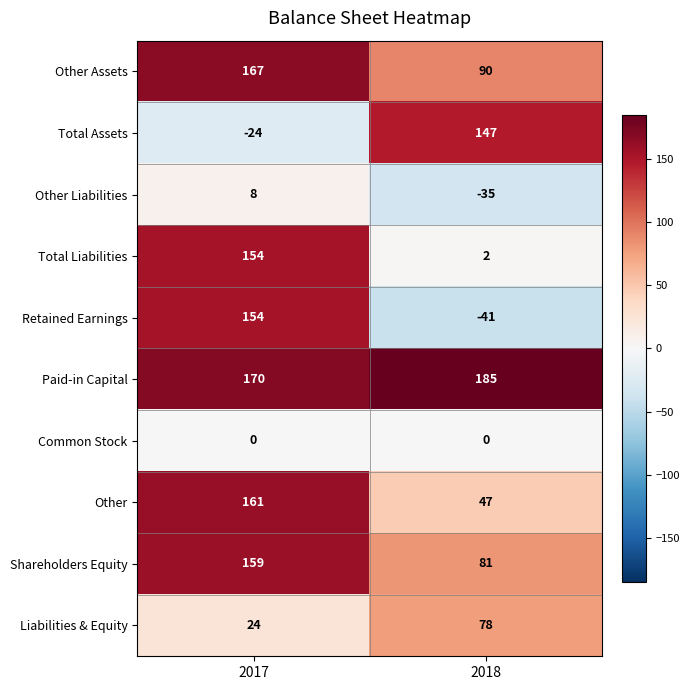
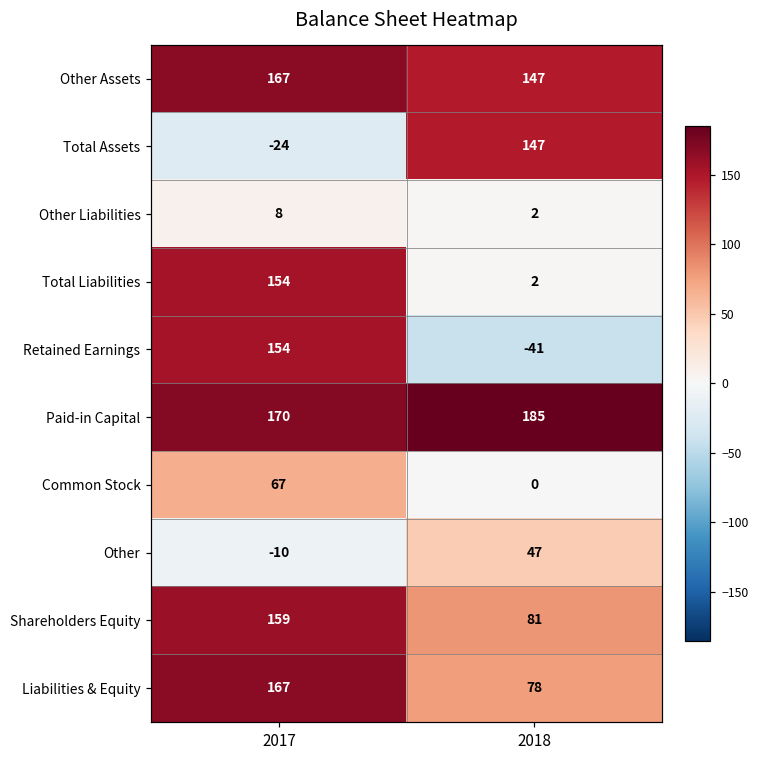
Other Assets, 2018: 90 -> 147
Other Liabilities, 2018: -35 -> 2
Common Stock, 2017: 0 -> 67
Other, 2017: 161 -> -10
Liabilities & Equity, 2017: 24 -> 167
